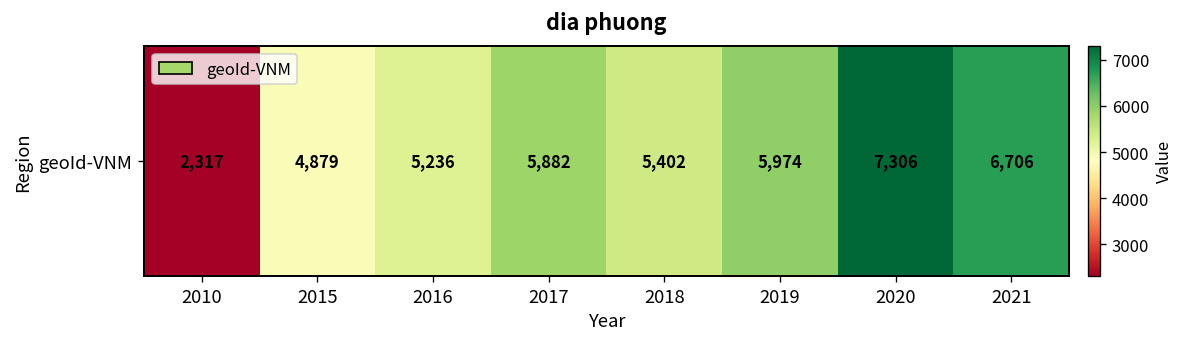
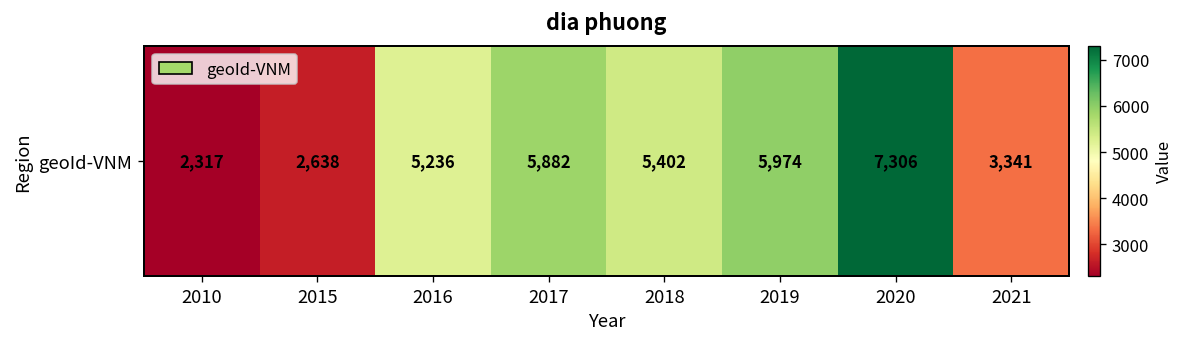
geoId-VNM, 2015: 4,879 -> 2,638
geoId-VNM, 2021: 6,706 -> 3,341
